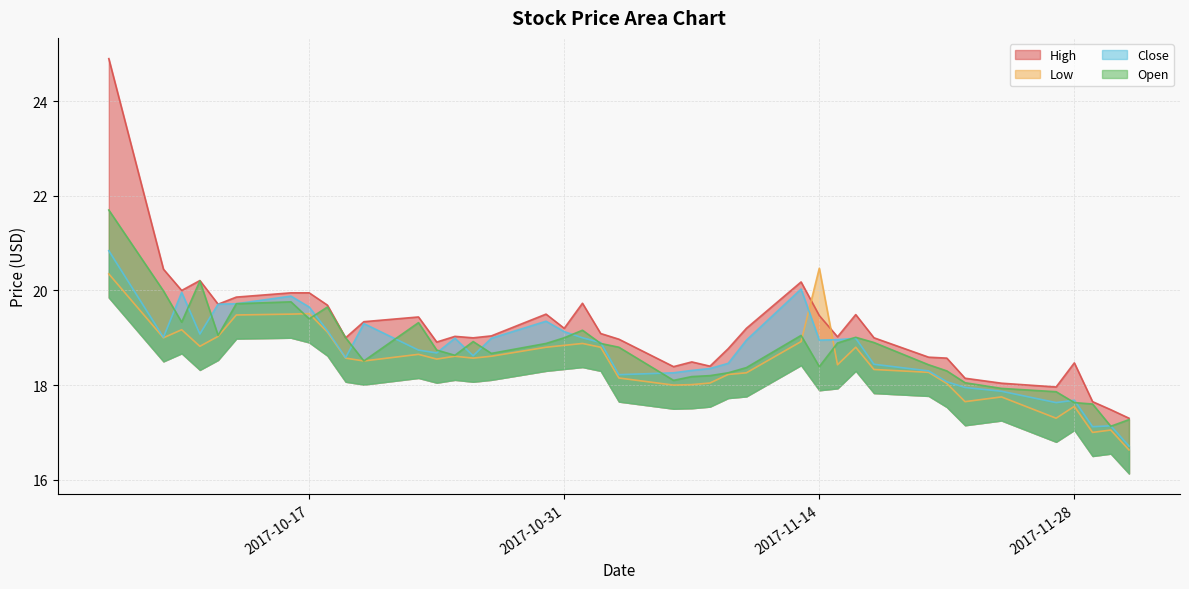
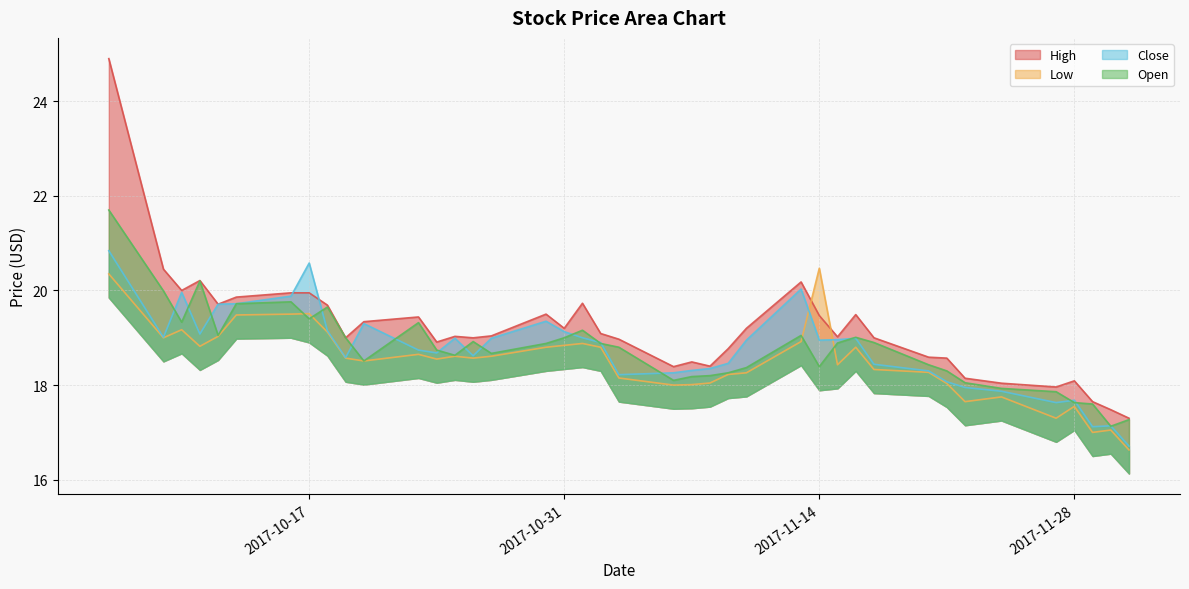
Close, 2017-10-17: 19.7 -> 20.6
High, 2017-11-28: 18.5 -> 18.1
